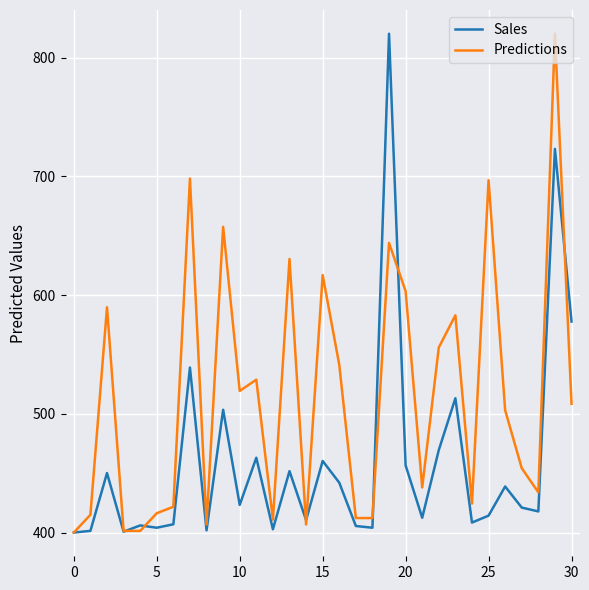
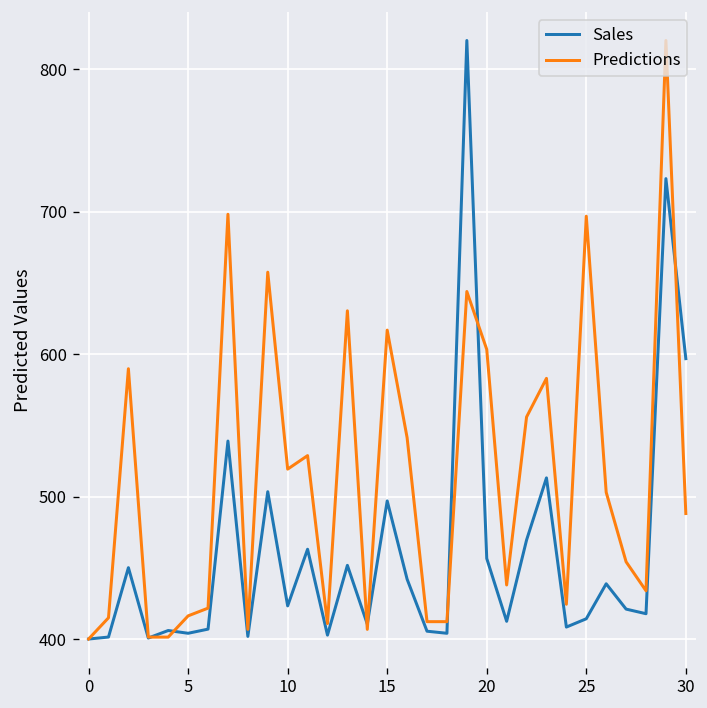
Sales, 15: 460 -> 497
Sales, 30: 578 -> 597
Predictions, 30: 508 -> 488
